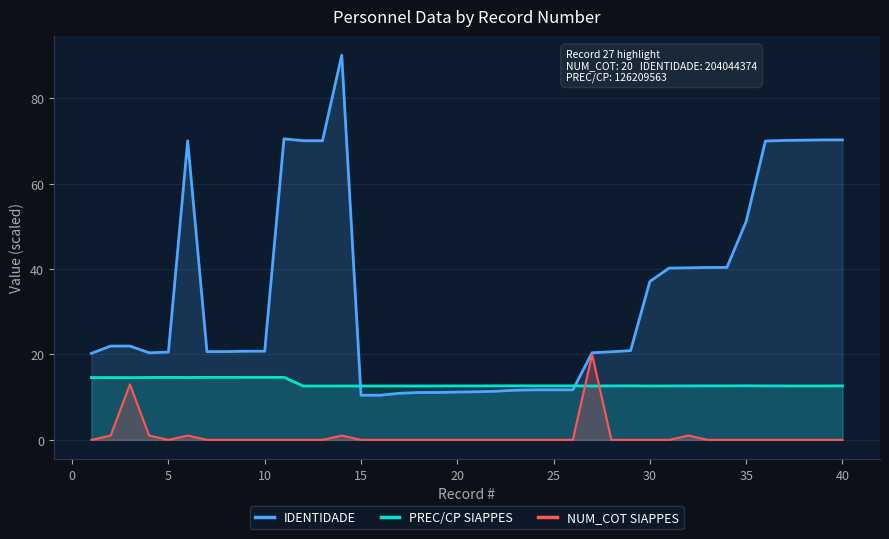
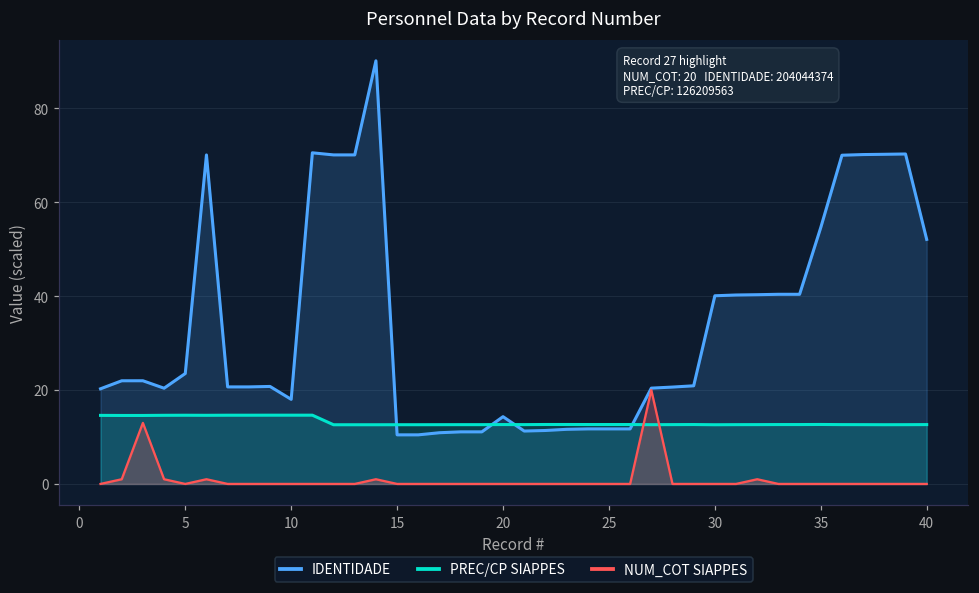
IDENTIDADE, 5: 21 -> 24
IDENTIDADE, 10: 21 -> 18
IDENTIDADE, 20: 11 -> 14
IDENTIDADE, 30: 37 -> 40
IDENTIDADE, 35: 51 -> 55
IDENTIDADE, 40: 70 -> 52
